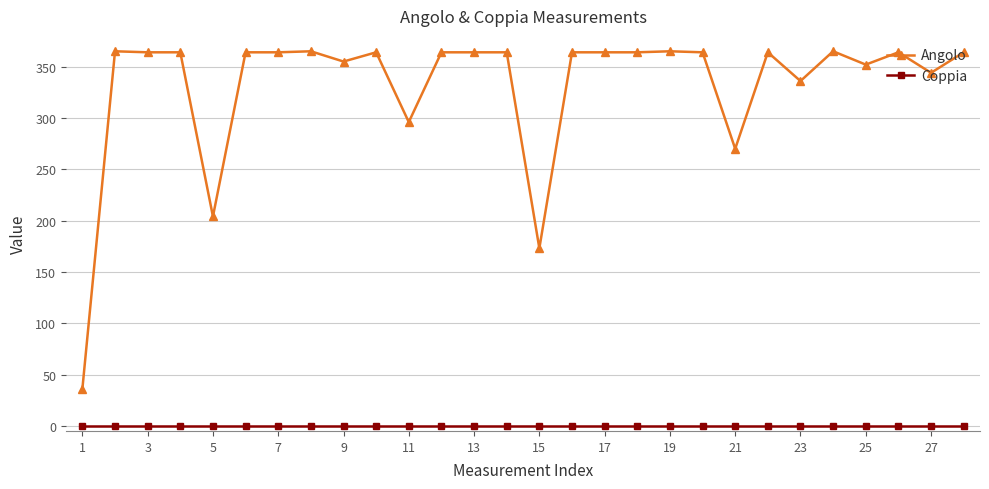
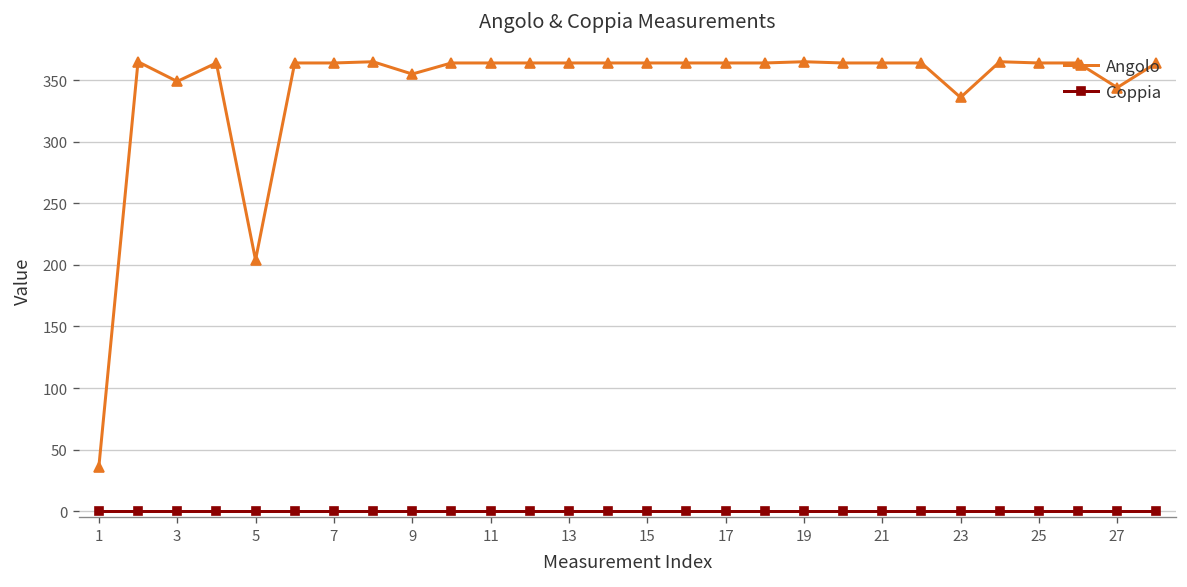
Angolo, 3: 364 -> 349
Angolo, 11: 296 -> 364
Angolo, 15: 173 -> 364
Angolo, 21: 270 -> 364
Angolo, 25: 352 -> 364
